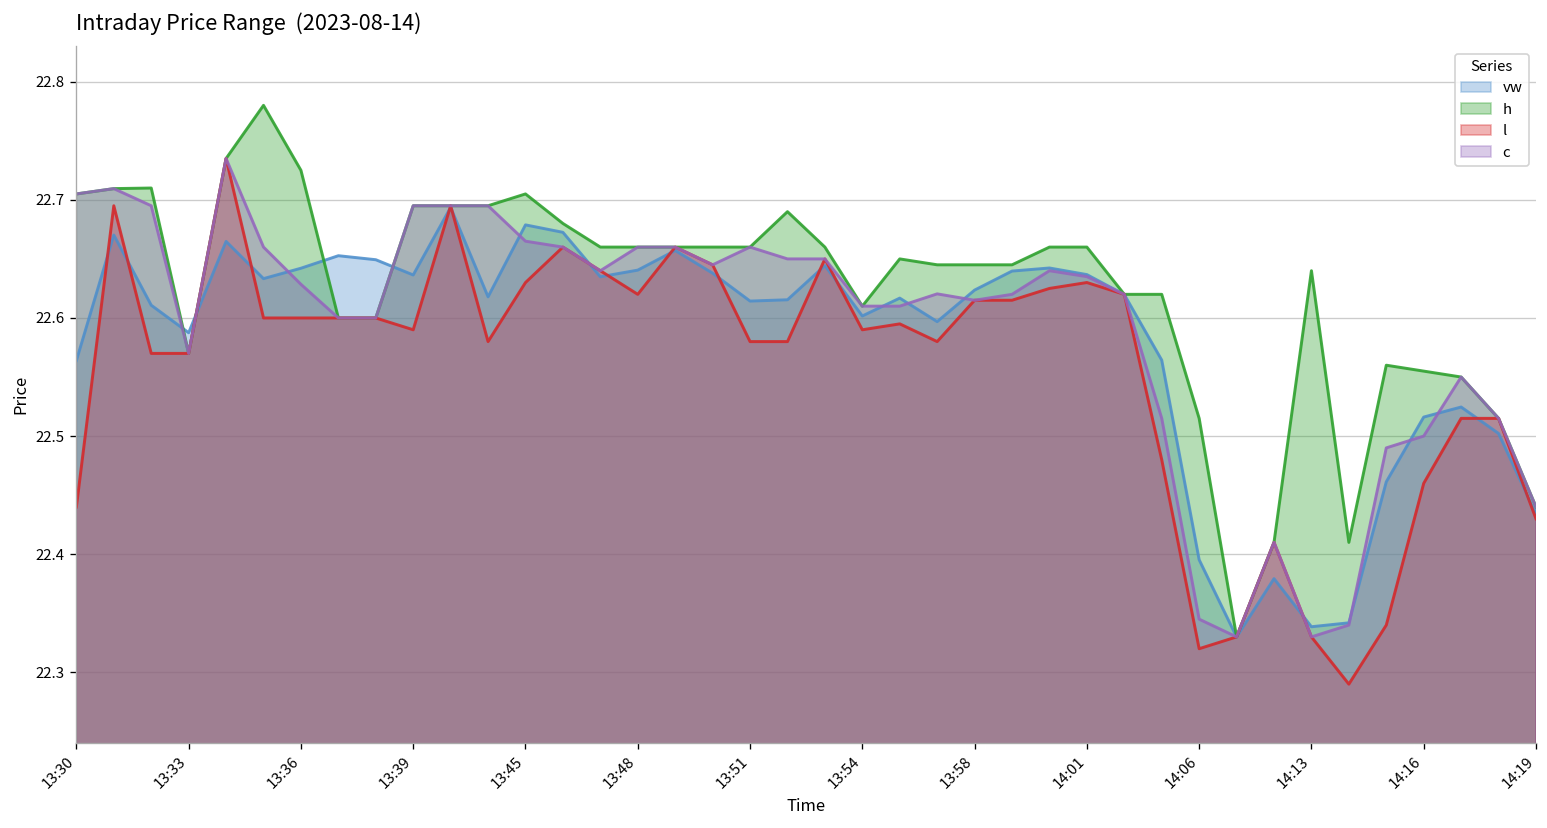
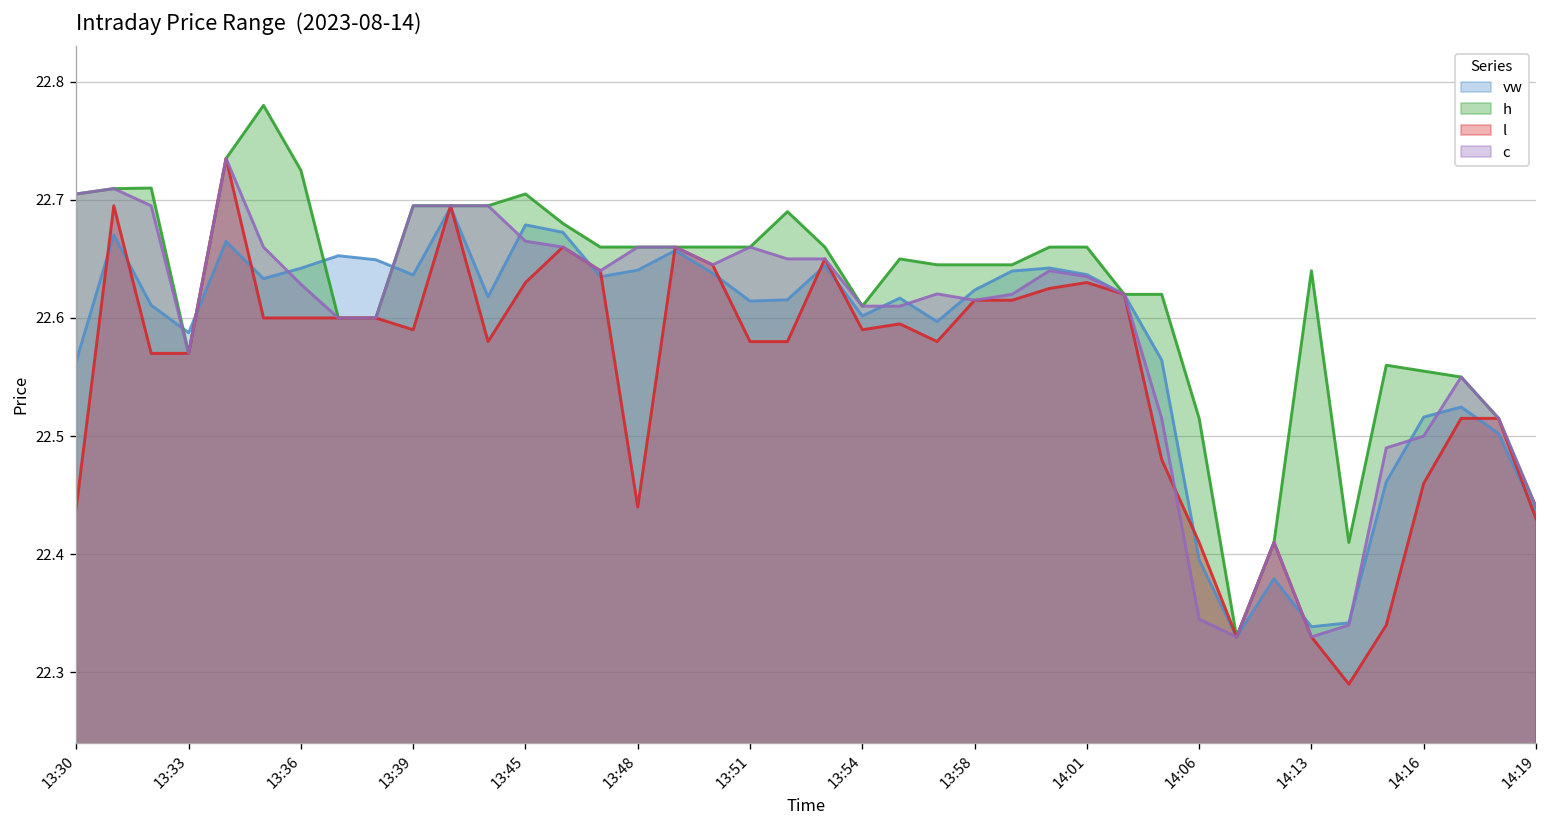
l, 13:48: 22.62 -> 22.44
l, 14:06: 22.32 -> 22.41
